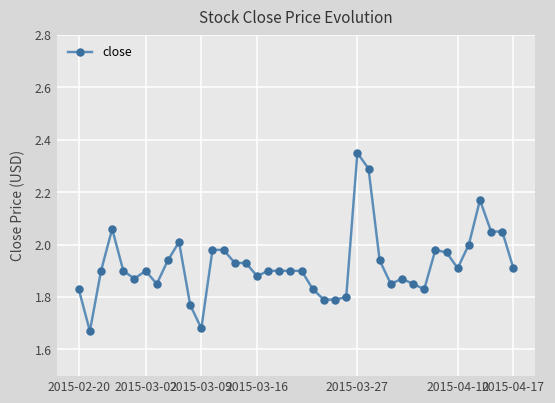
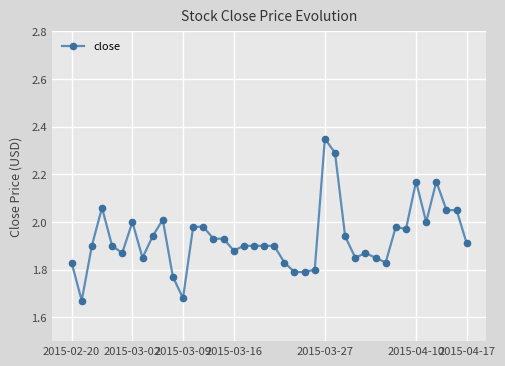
2015-03-02: 1.9 -> 2.0
2015-04-10: 1.91 -> 2.17
